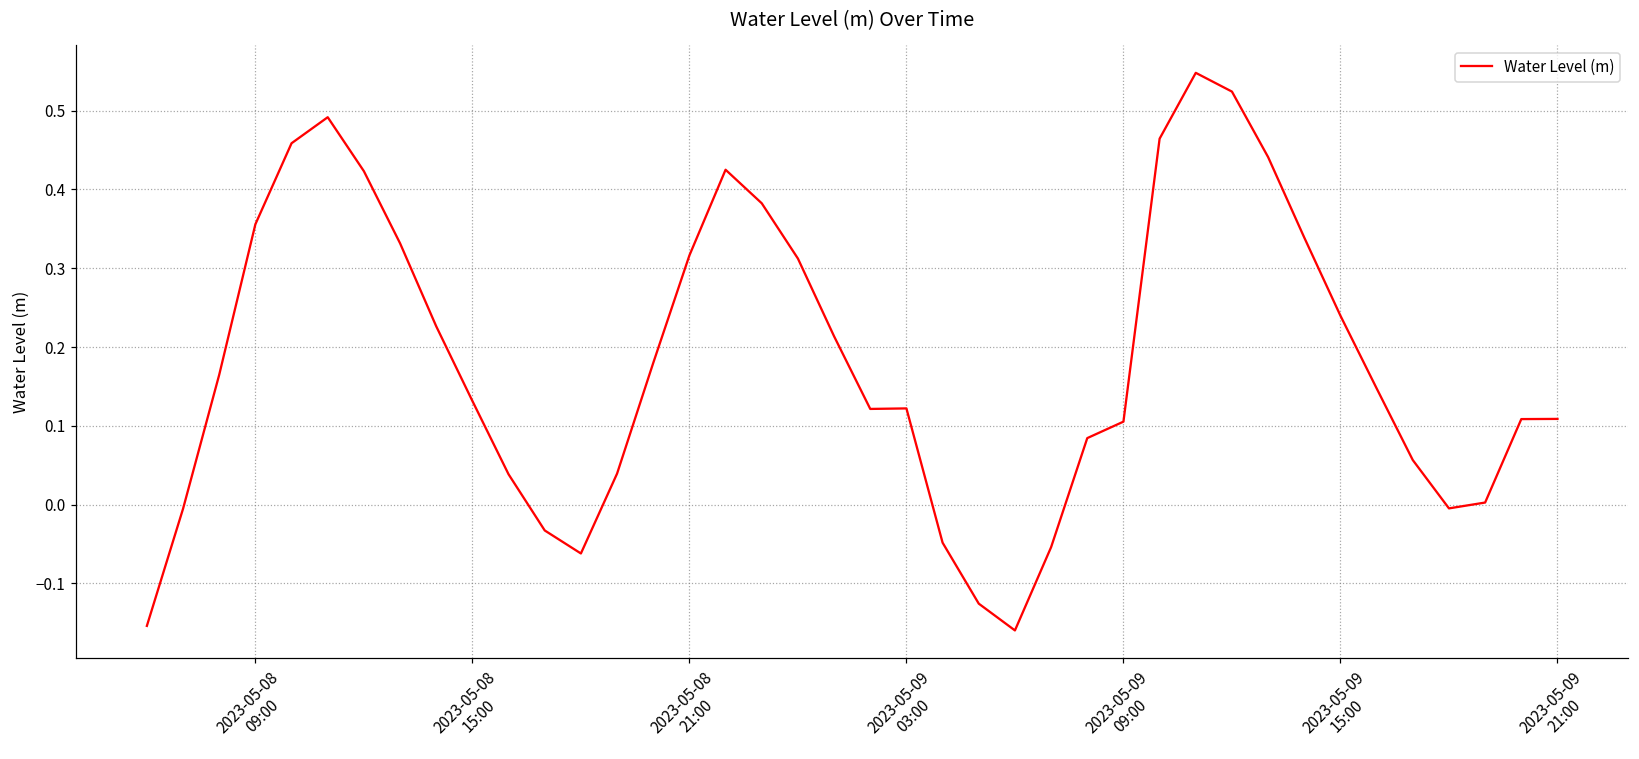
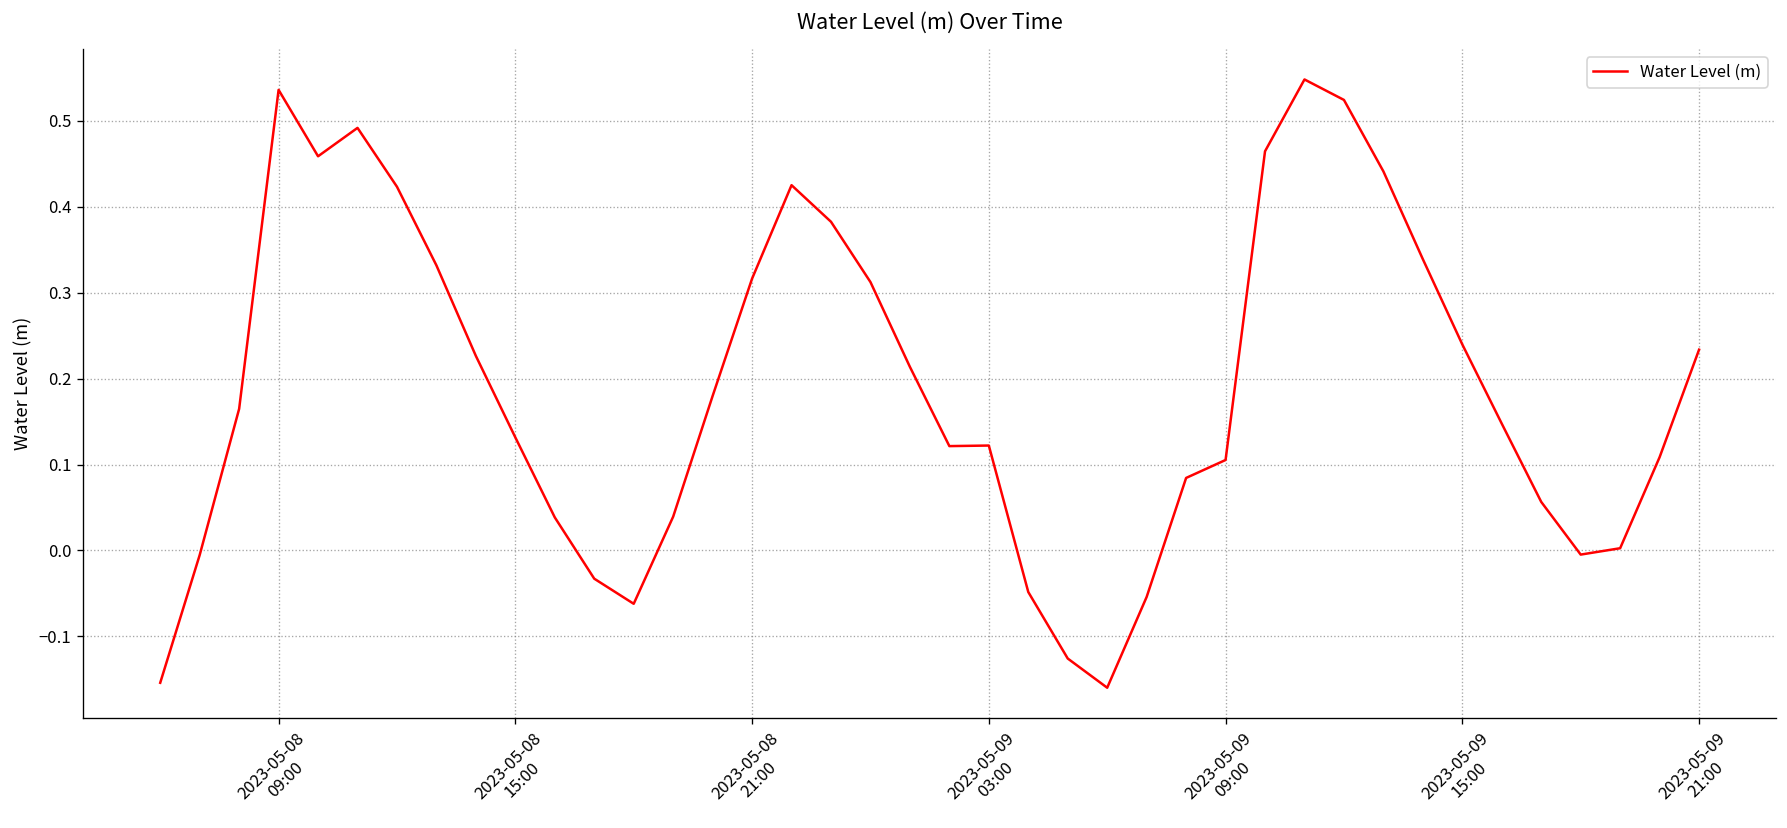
2023-05-08 09:00: 0.36 -> 0.54
2023-05-09 21:00: 0.11 -> 0.23
